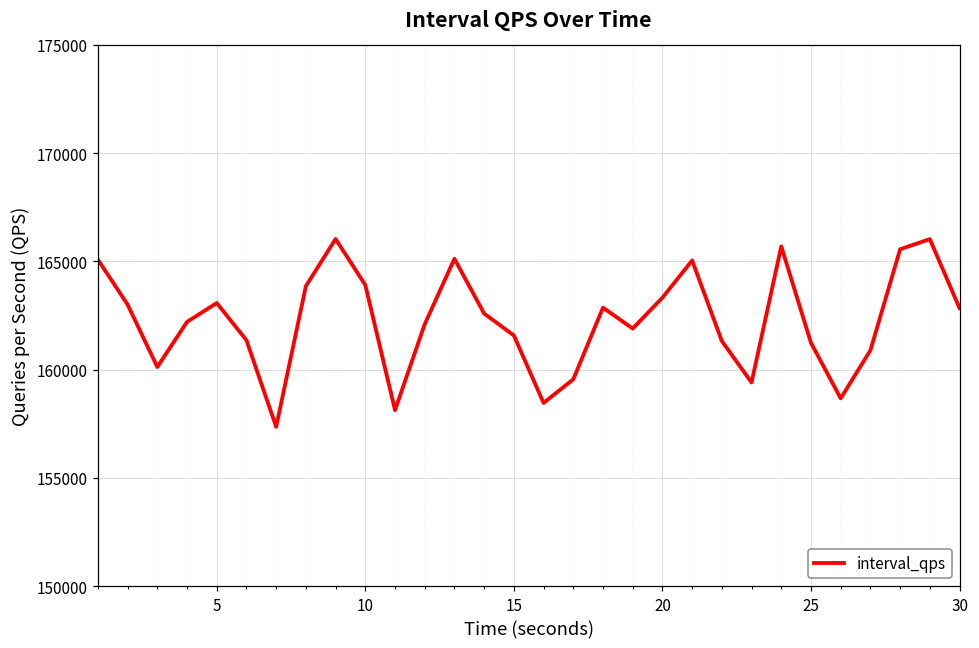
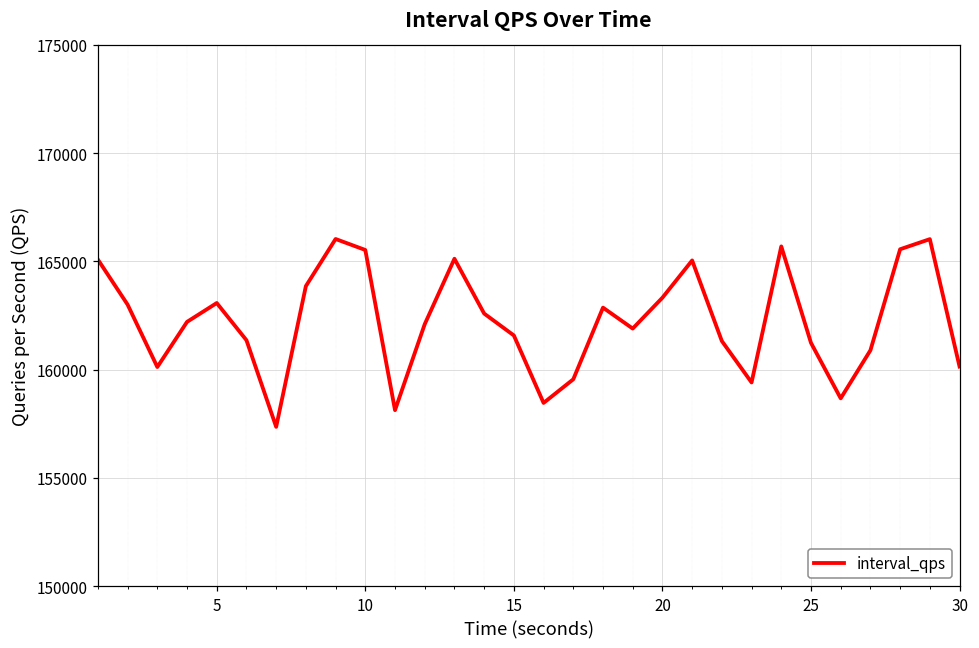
10: 163900 -> 165500
30: 162800 -> 160100
